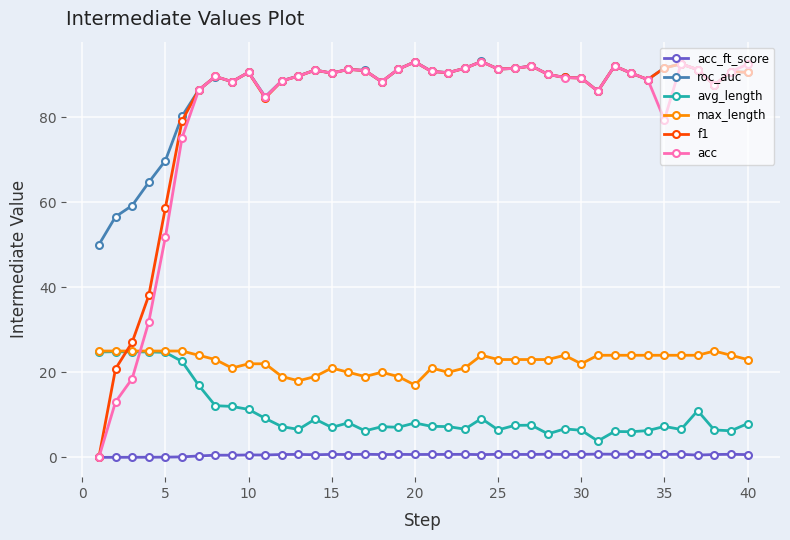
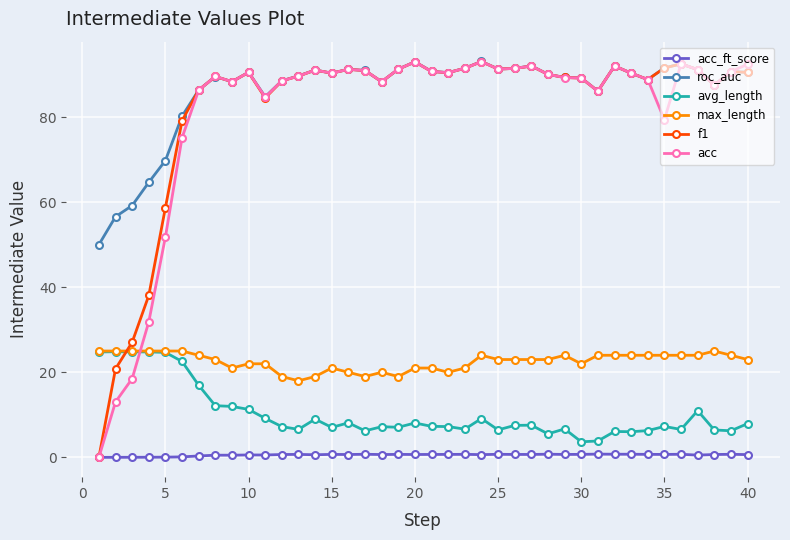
max_length, 20: 17 -> 21
avg_length, 30: 6 -> 4
